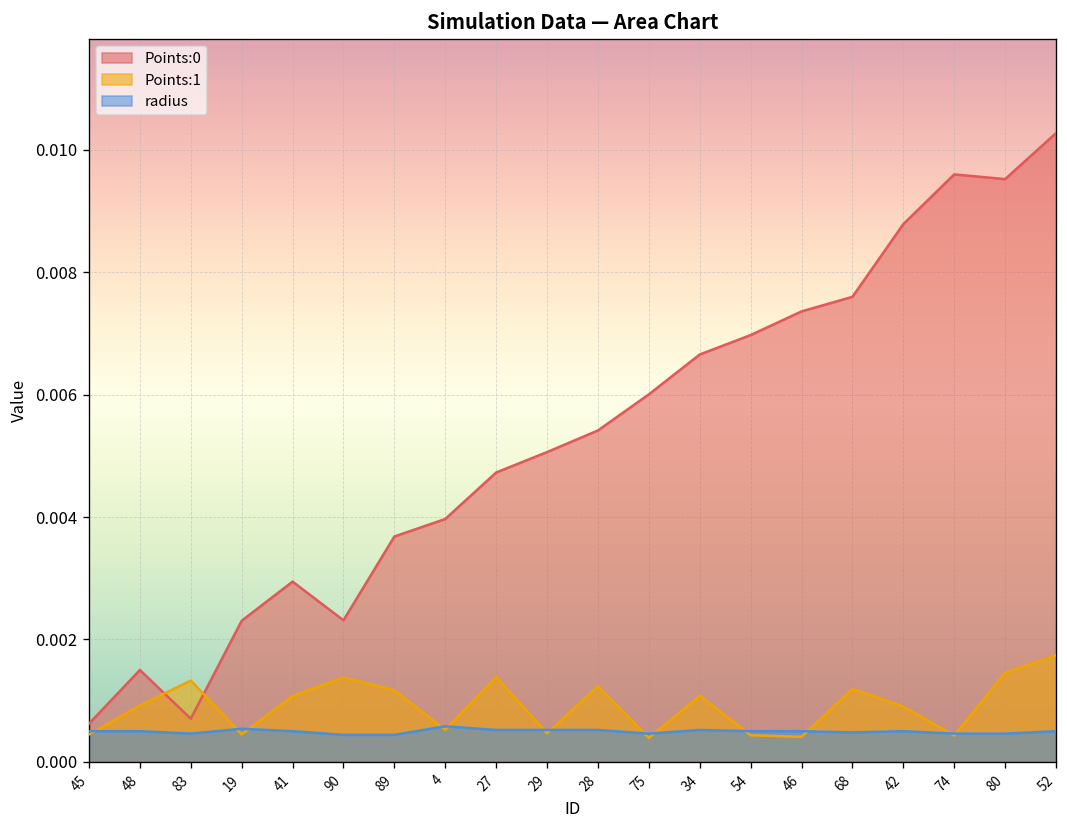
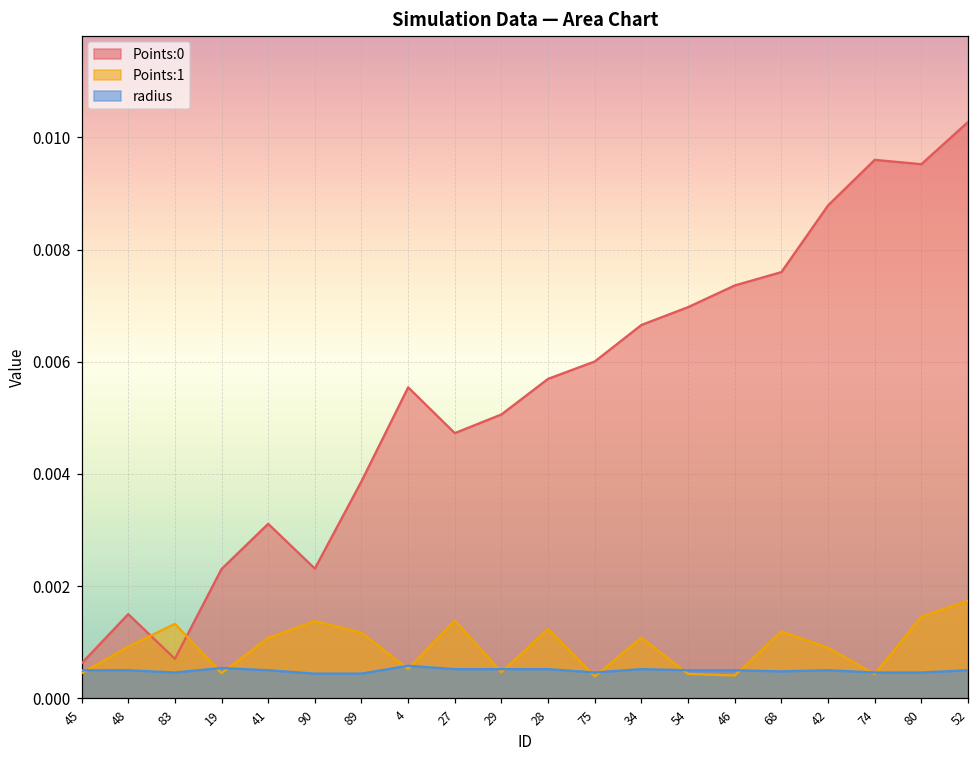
Points:0, 41: 0.0029 -> 0.0031
Points:0, 89: 0.0037 -> 0.0039
Points:0, 4: 0.0040 -> 0.0055
Points:0, 28: 0.0054 -> 0.0057
